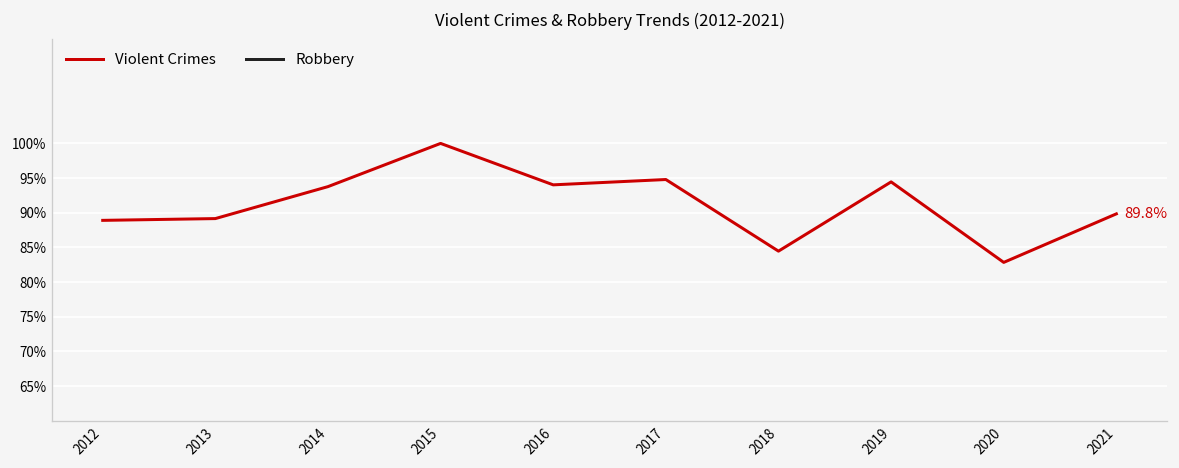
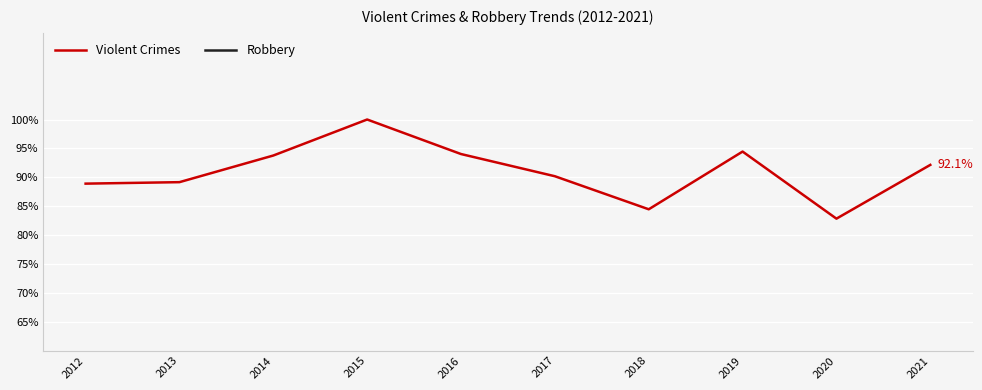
Violent Crimes, 2017: 95% -> 90%
Violent Crimes, 2021: 89.8% -> 92.1%
